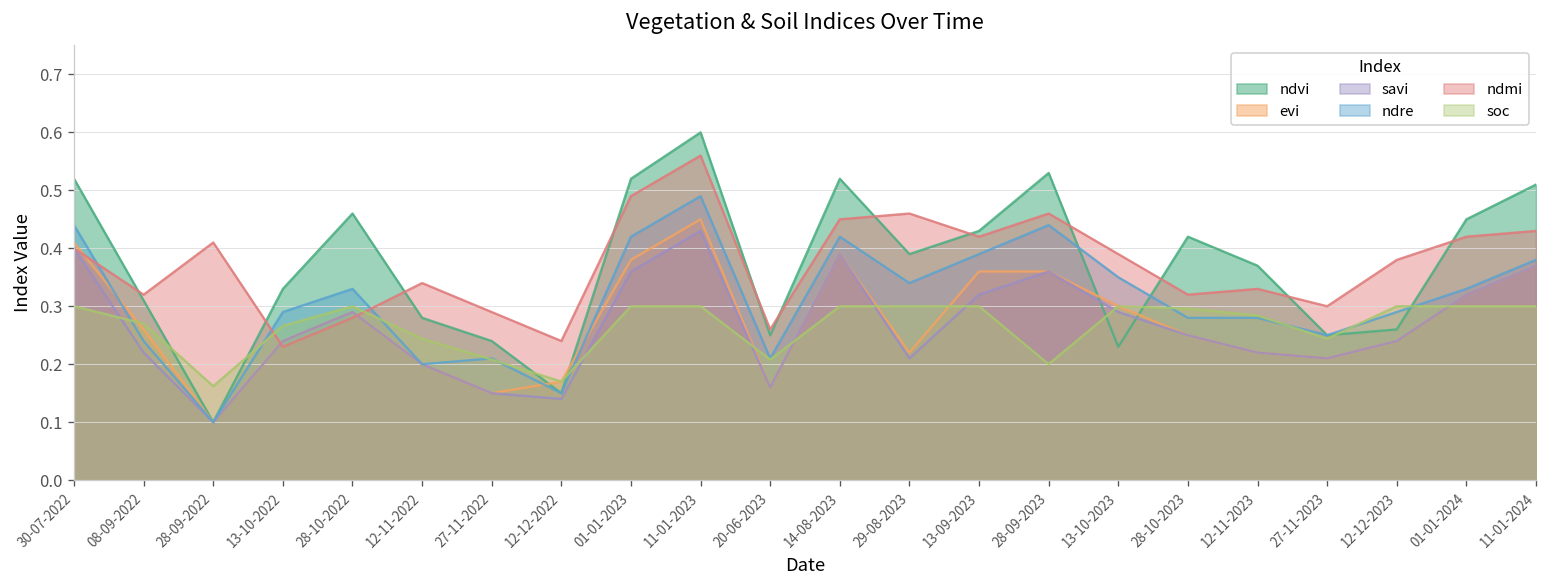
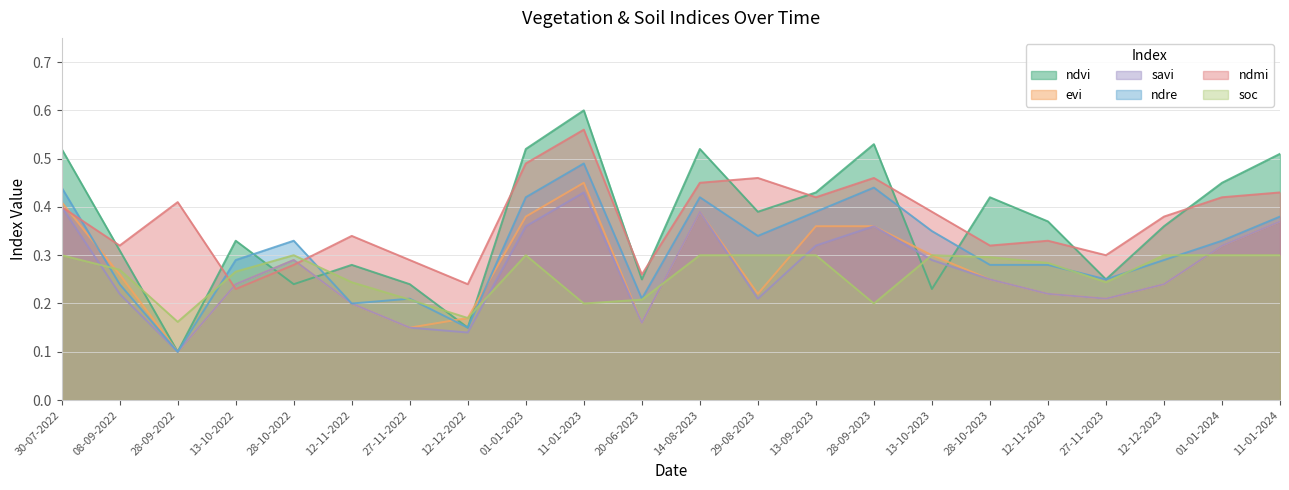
ndvi, 28-10-2022: 0.46 -> 0.24
soc, 11-01-2023: 0.3 -> 0.2
ndvi, 12-12-2023: 0.26 -> 0.36
